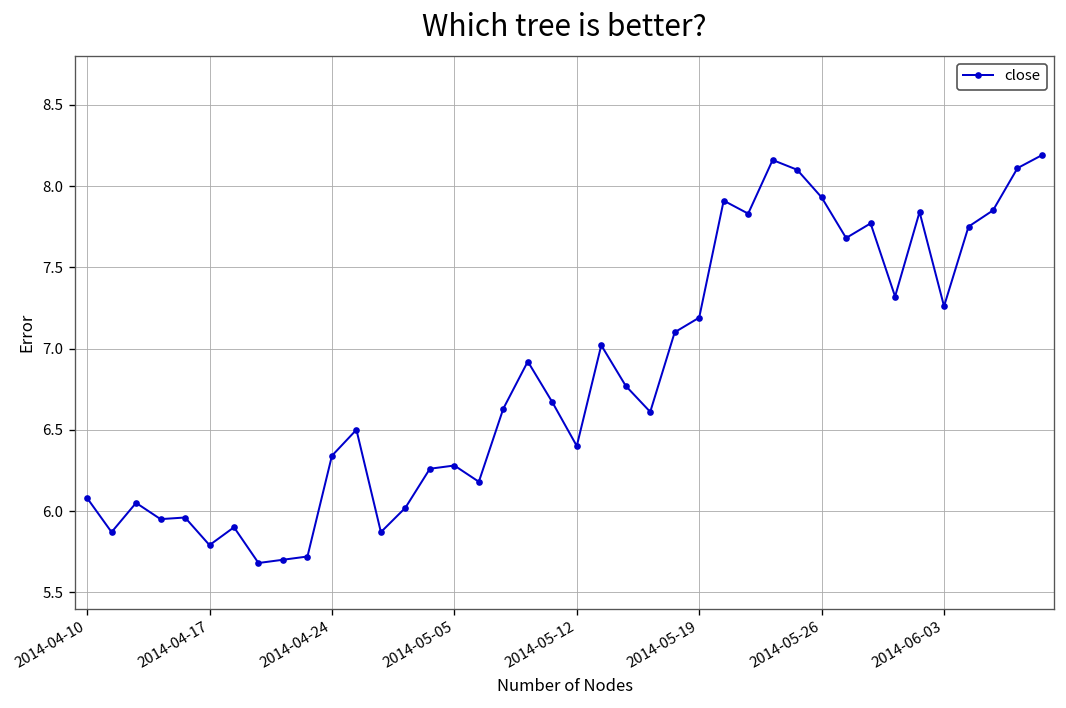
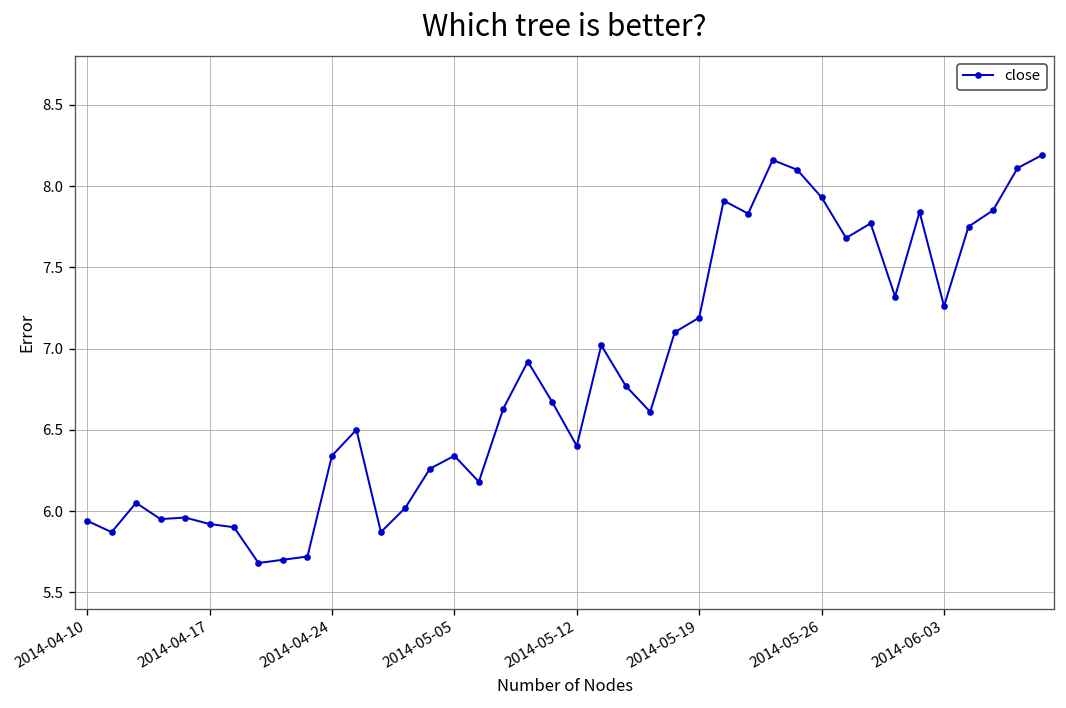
2014-04-10: 6.08 -> 5.94
2014-04-17: 5.79 -> 5.92
2014-05-05: 6.28 -> 6.34
